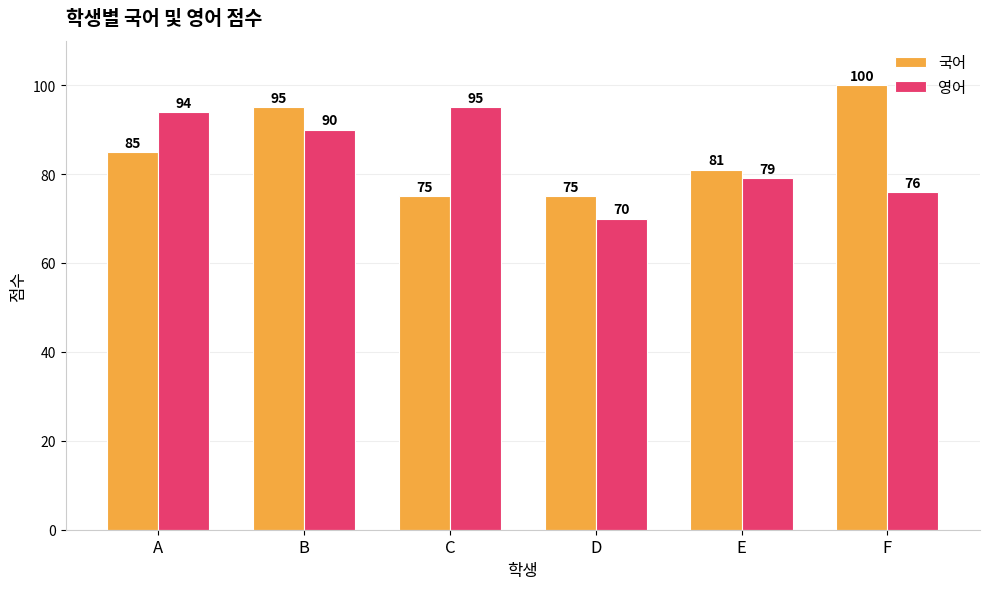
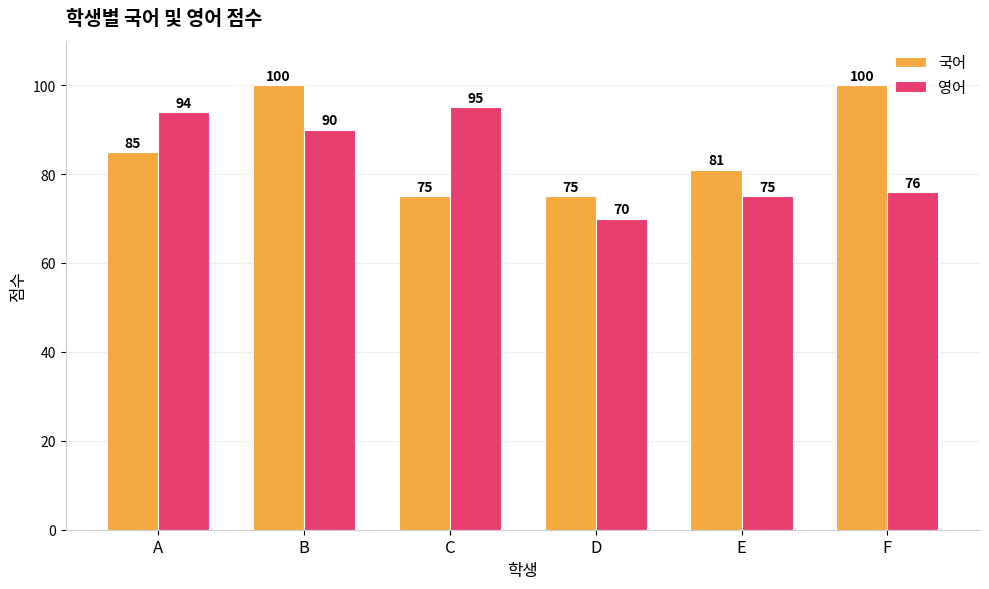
국어, B: 95 -> 100
영어, E: 79 -> 75
